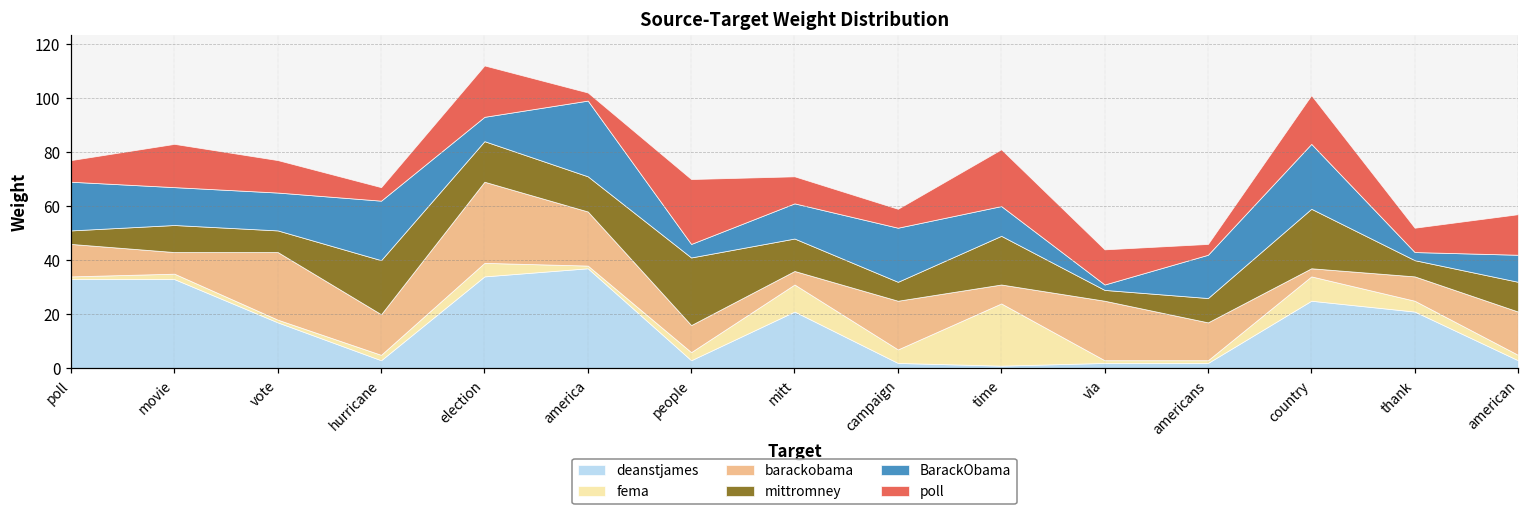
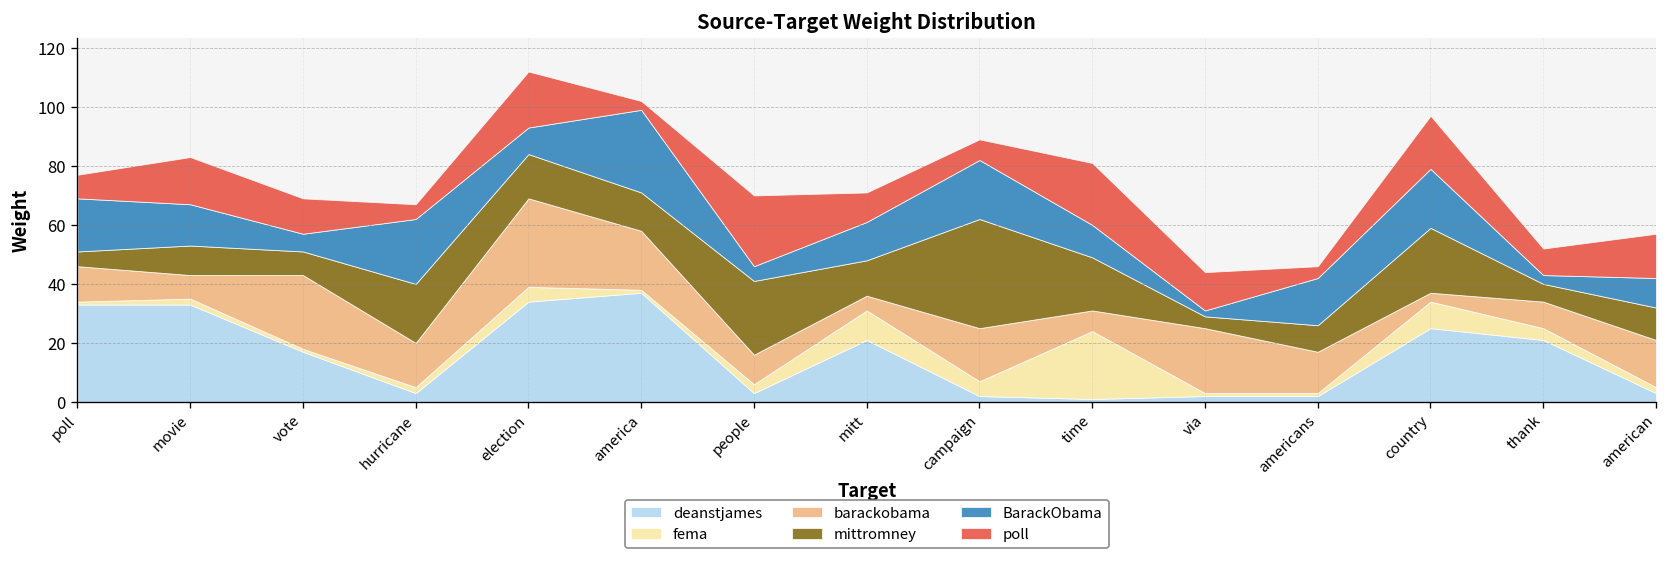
BarackObama, vote: 14 -> 6
mittromney, campaign: 7 -> 37
BarackObama, country: 24 -> 20
